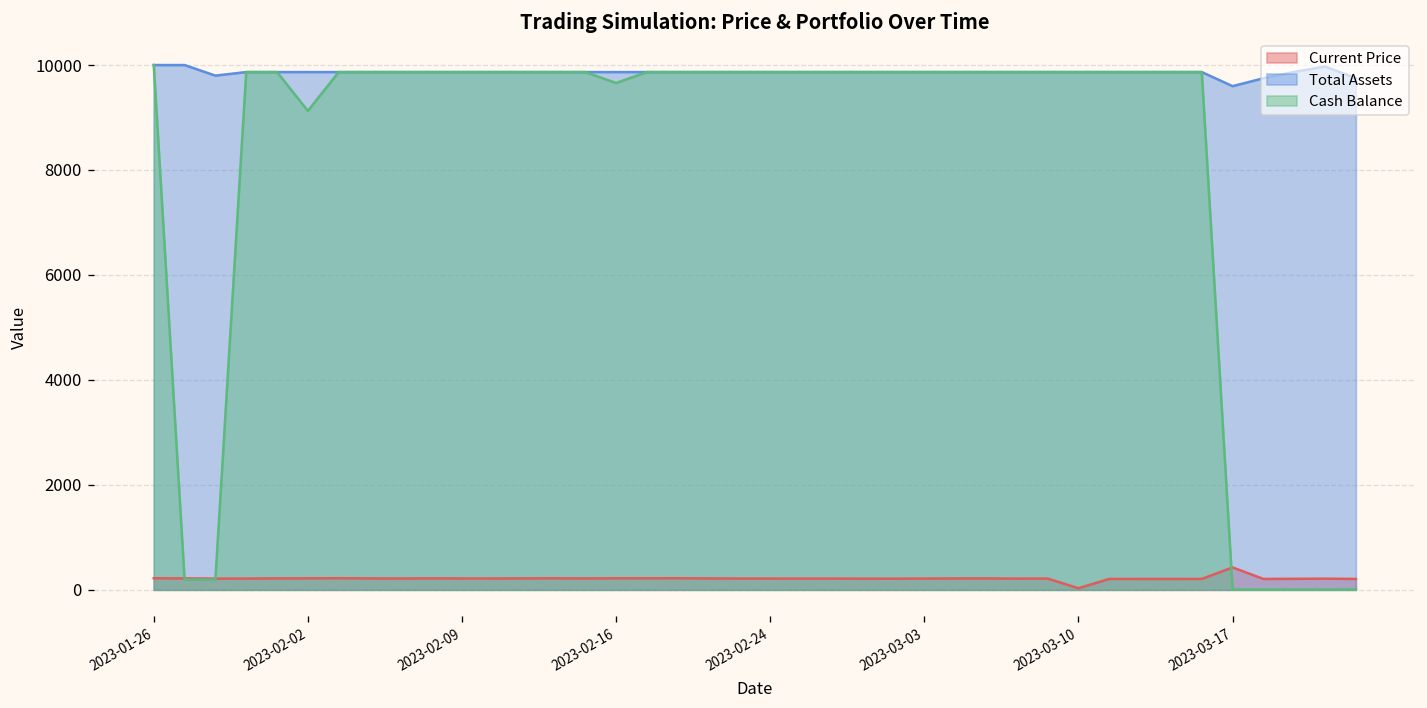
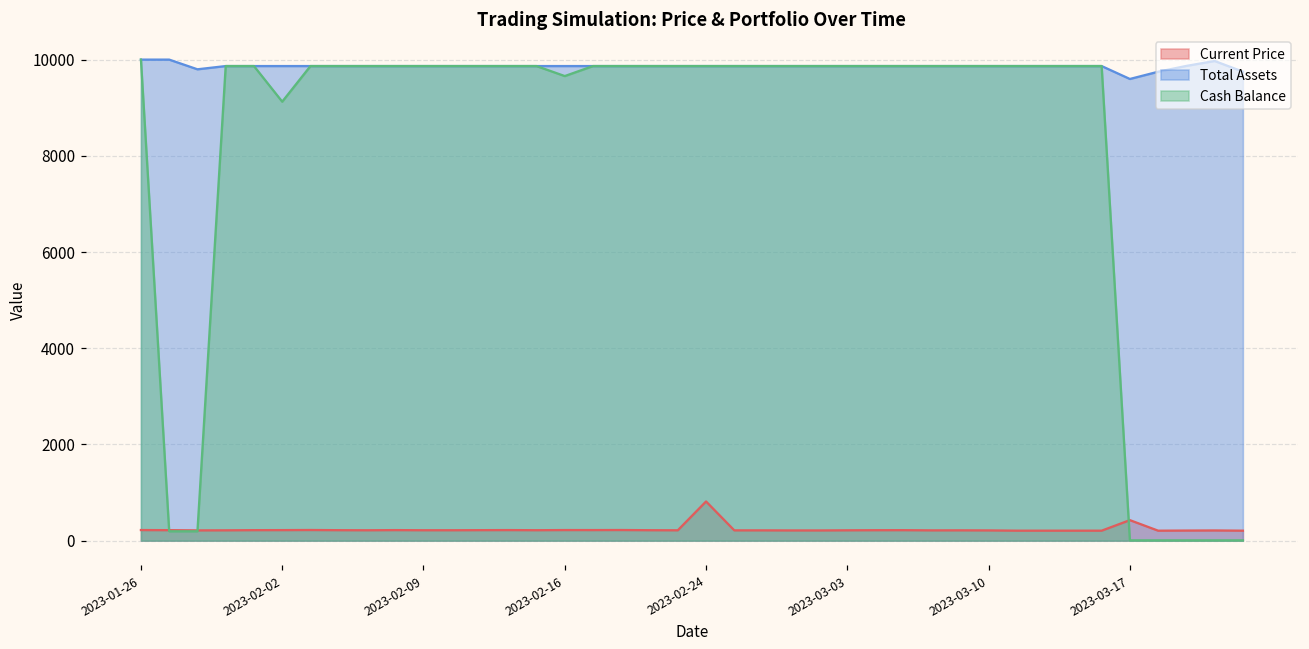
Current Price, 2023-02-24: 200 -> 800
Current Price, 2023-03-10: 0 -> 200
